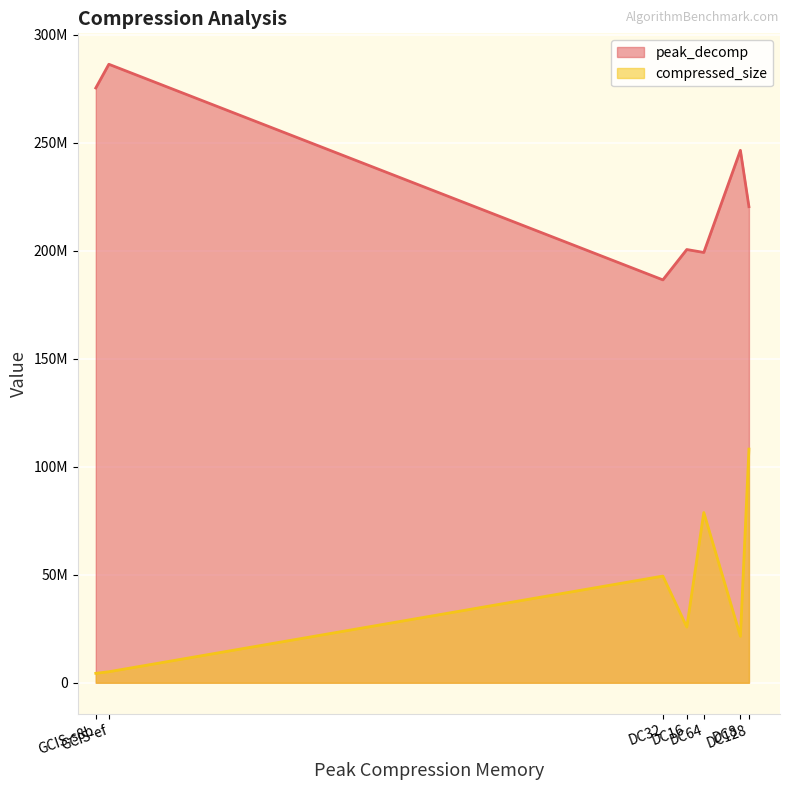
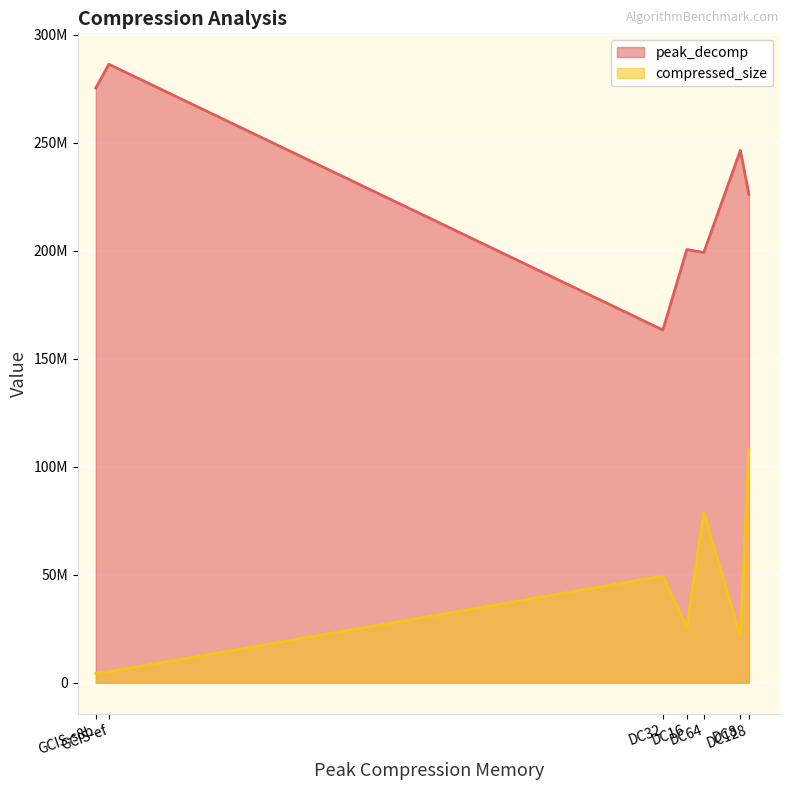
peak_decomp, DC32: 187000000 -> 163000000
peak_decomp, DC128: 220000000 -> 226000000
